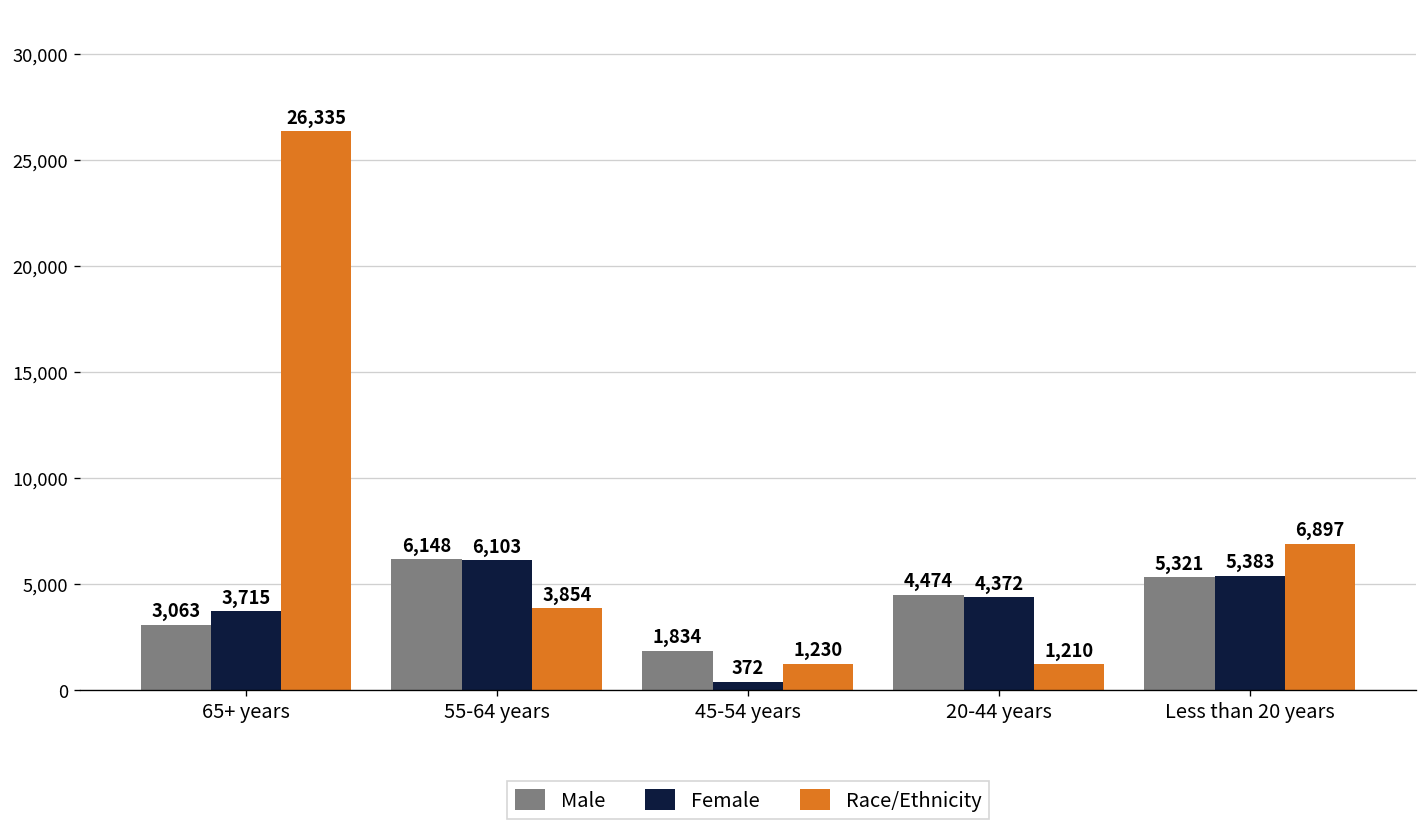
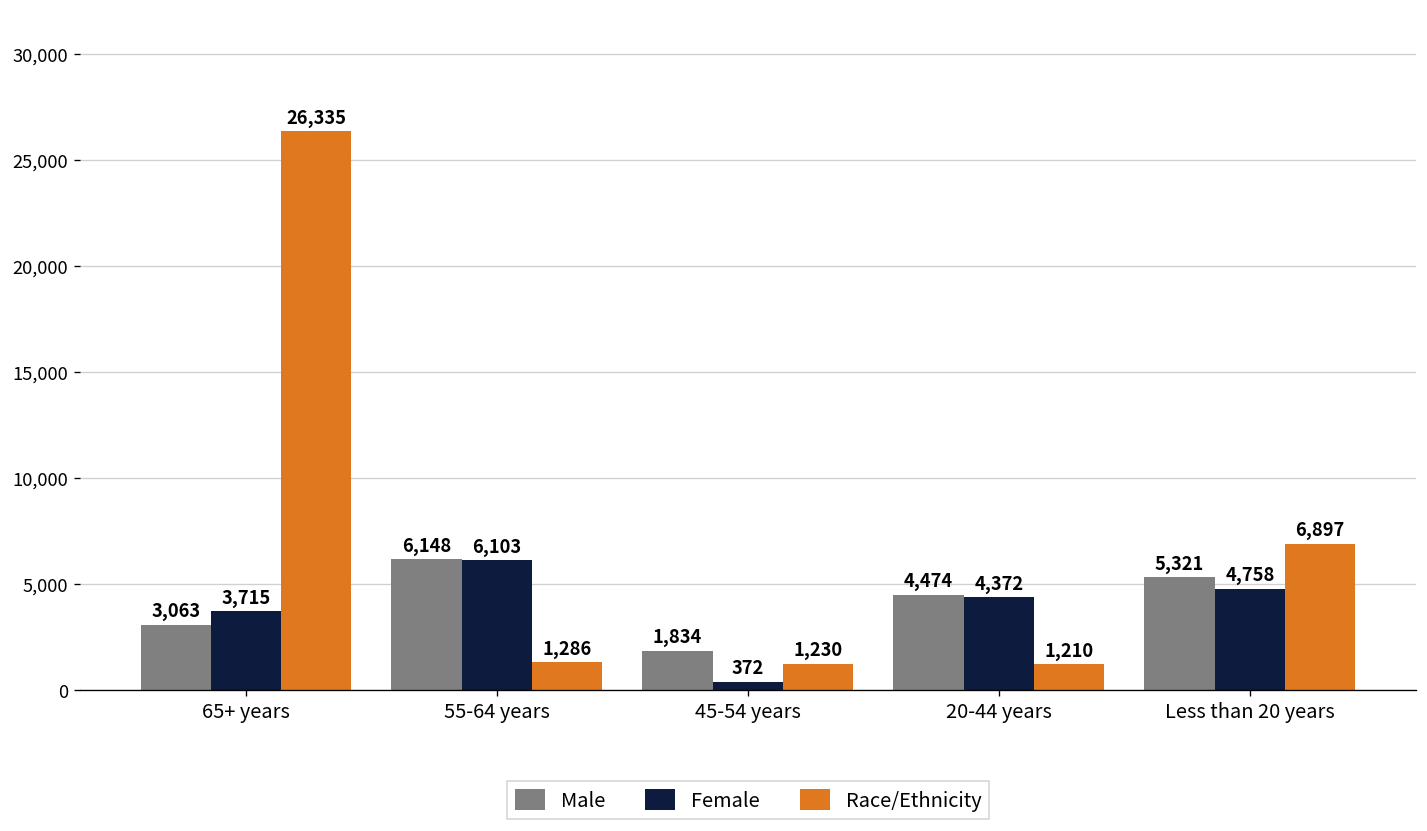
Race/Ethnicity, 55-64 years: 3,854 -> 1,286
Female, Less than 20 years: 5,383 -> 4,758
